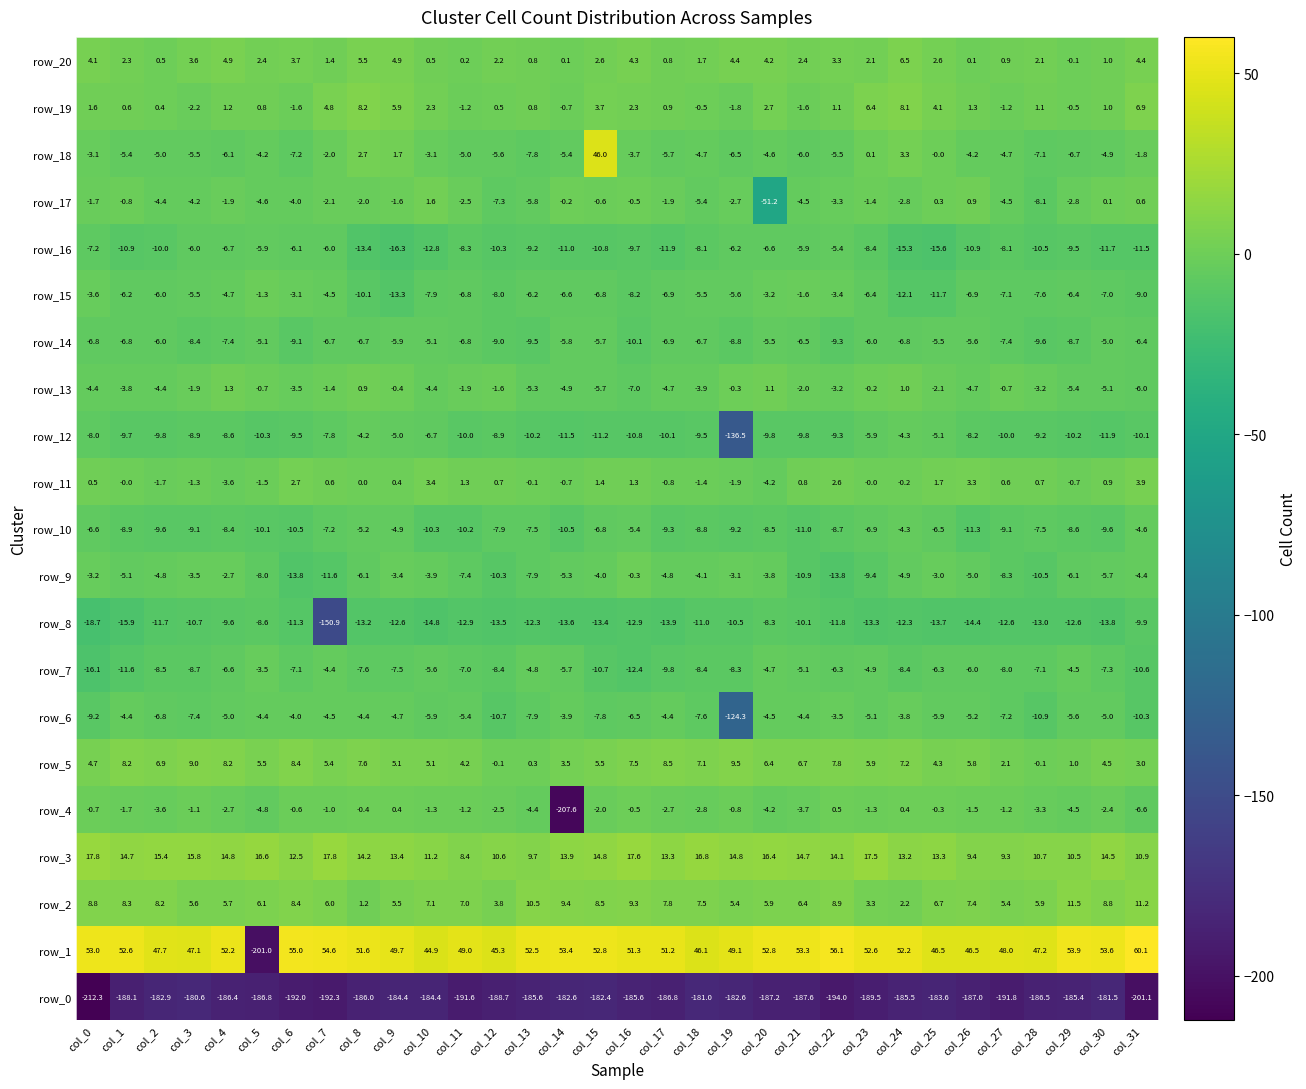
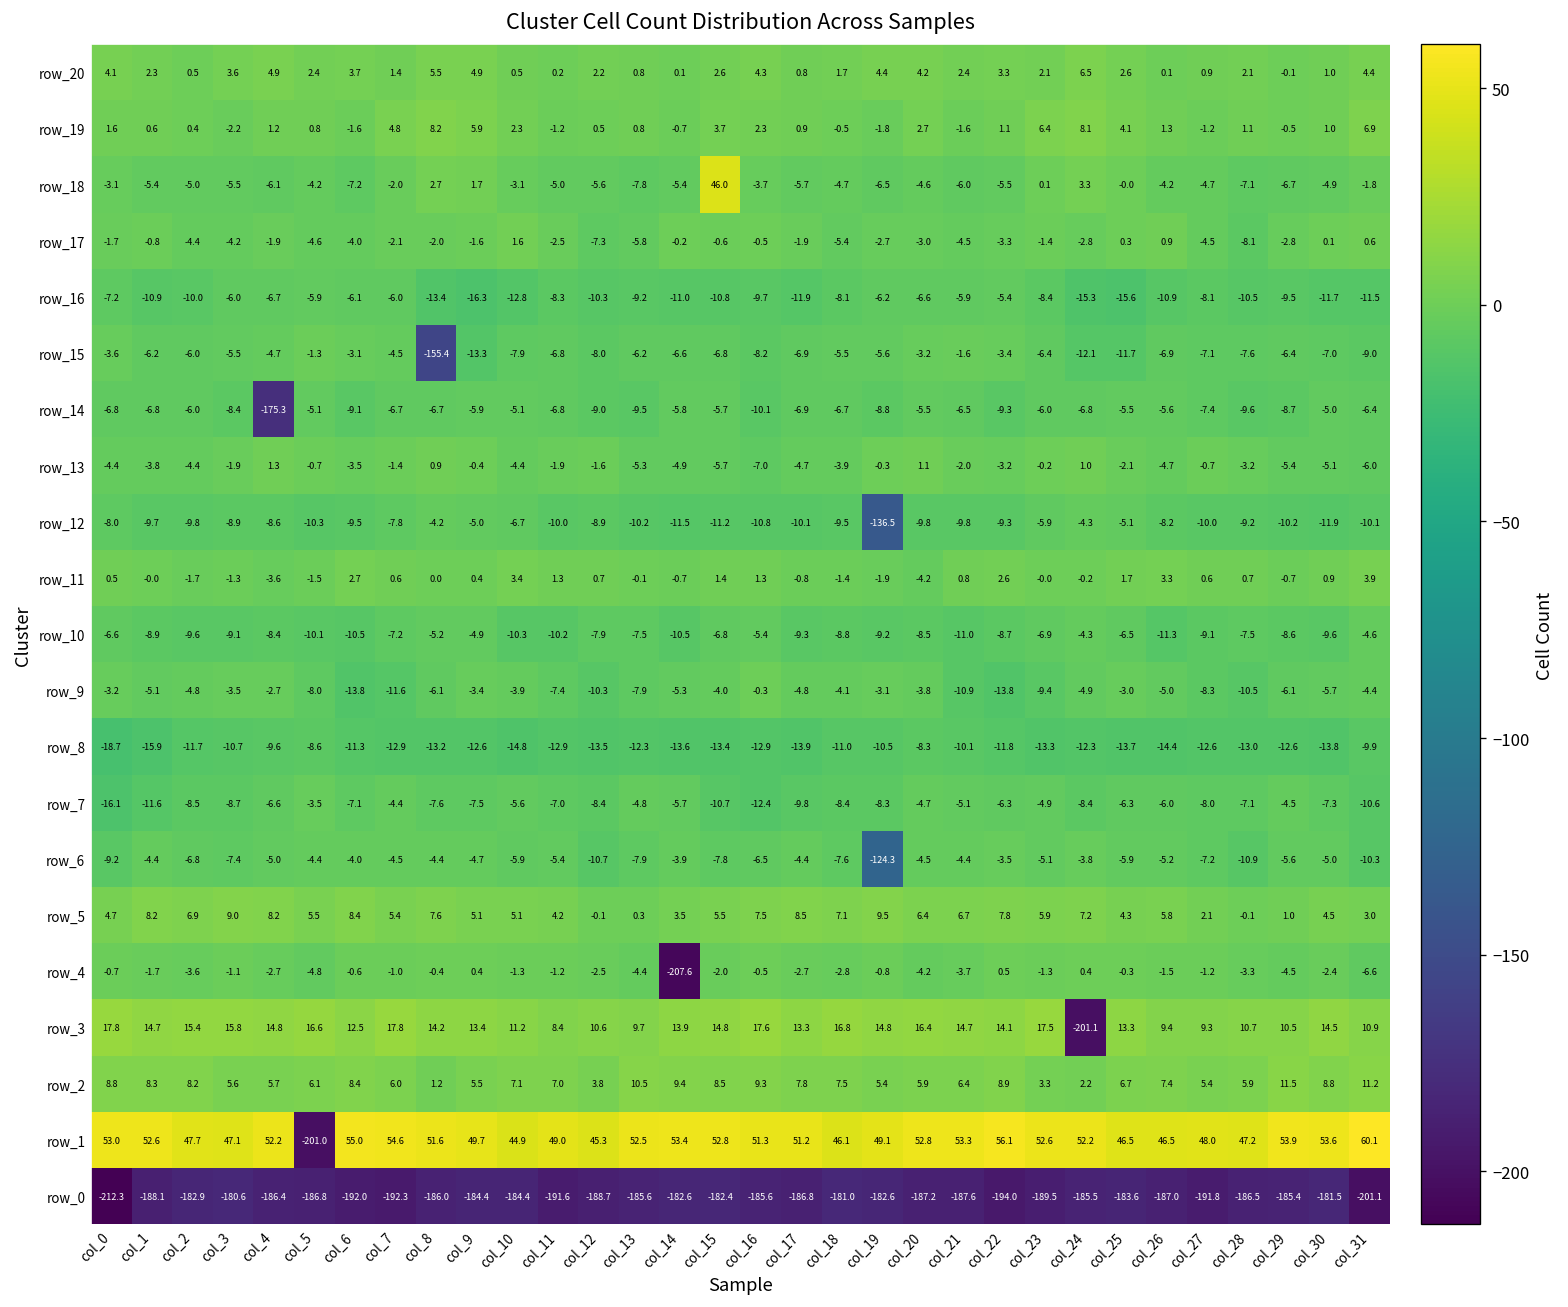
row_17, col_20: -51.2 -> -3.0
row_15, col_8: -10.1 -> -155.4
row_14, col_4: -7.4 -> -175.3
row_8, col_7: -150.9 -> -12.9
row_3, col_24: 13.2 -> -201.1
